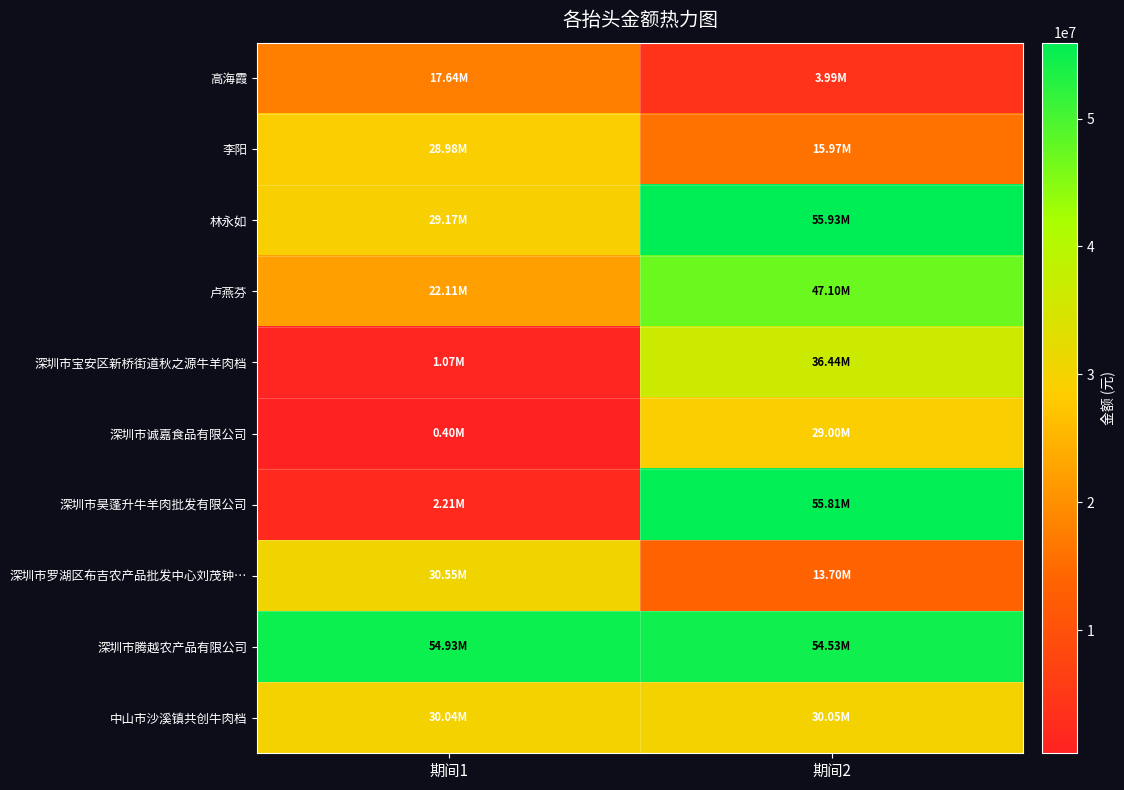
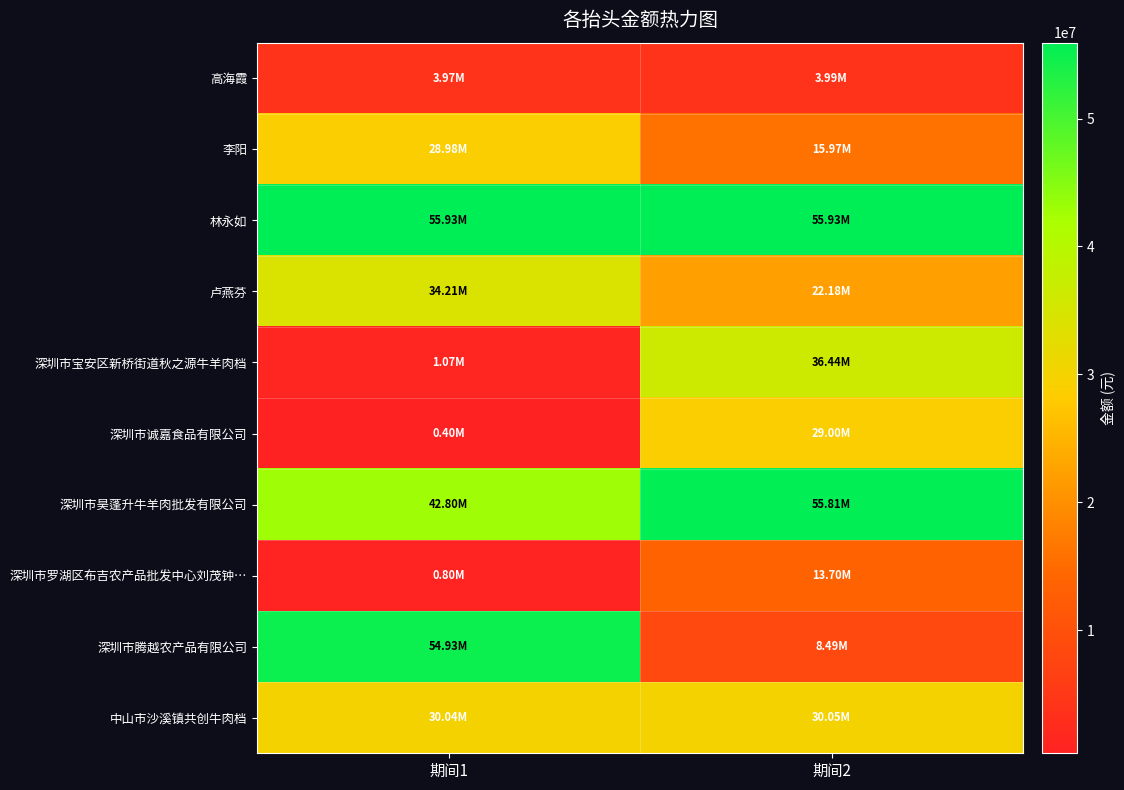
高海霞, 期间1: 17.64M -> 3.97M
林永如, 期间1: 29.17M -> 55.93M
卢燕芬, 期间1: 22.11M -> 34.21M
卢燕芬, 期间2: 47.10M -> 22.18M
深圳市昊蓬升牛羊肉批发有限公司, 期间1: 2.21M -> 42.80M
深圳市罗湖区布吉农产品批发中心刘茂钟…, 期间1: 30.55M -> 0.80M
深圳市腾越农产品有限公司, 期间2: 54.53M -> 8.49M
